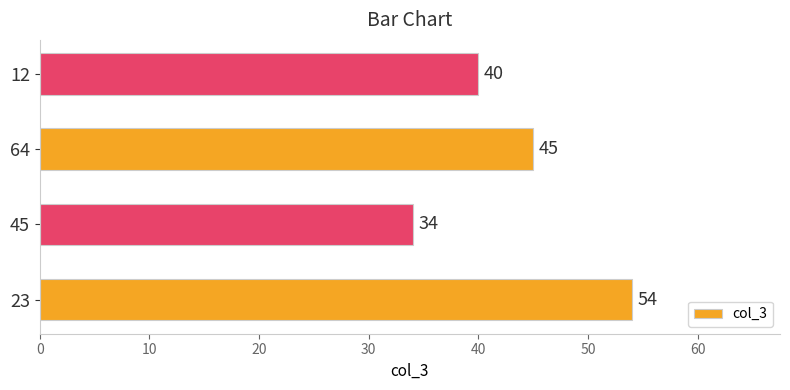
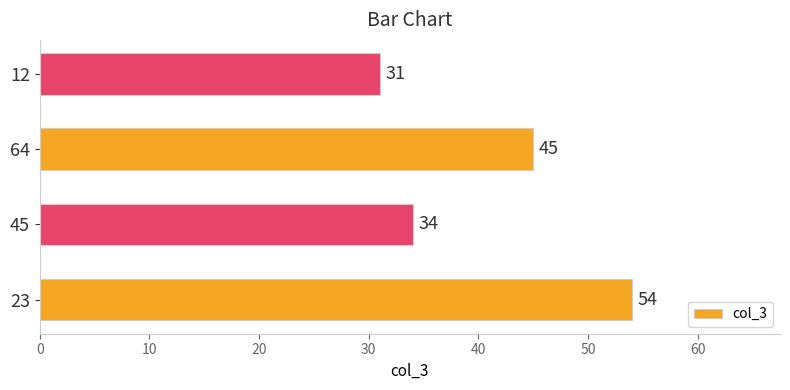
12: 40 -> 31
